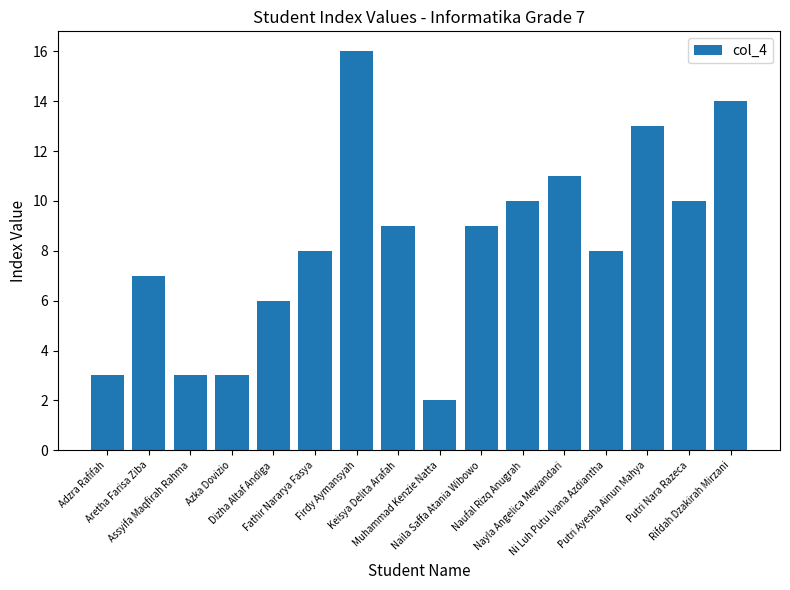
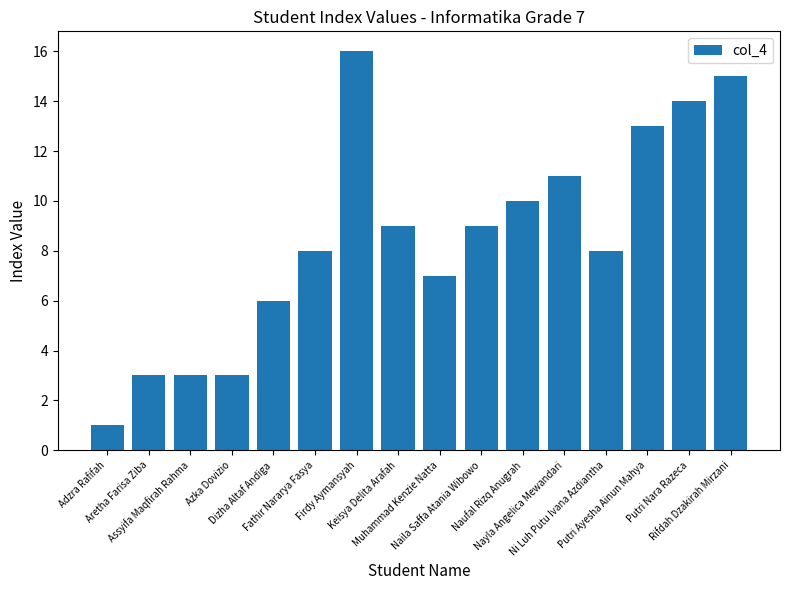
Adzra Rafifah: 3 -> 1
Aretha Farisa Ziba: 7 -> 3
Muhammad Kenzie Natta: 2 -> 7
Putri Nara Razeca: 10 -> 14
Rifdah Dzakirah Mirzani: 14 -> 15
